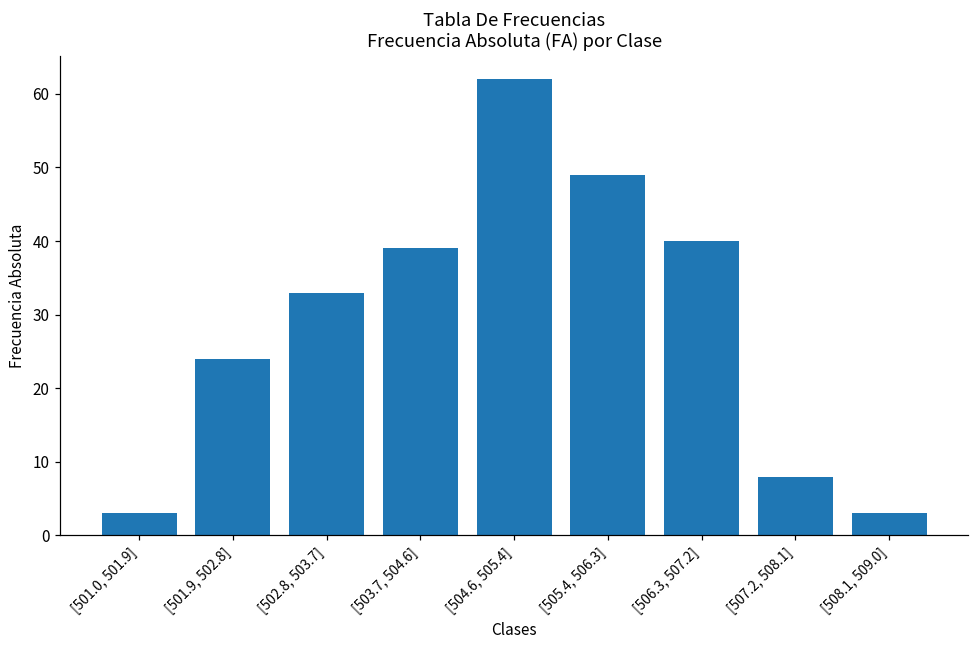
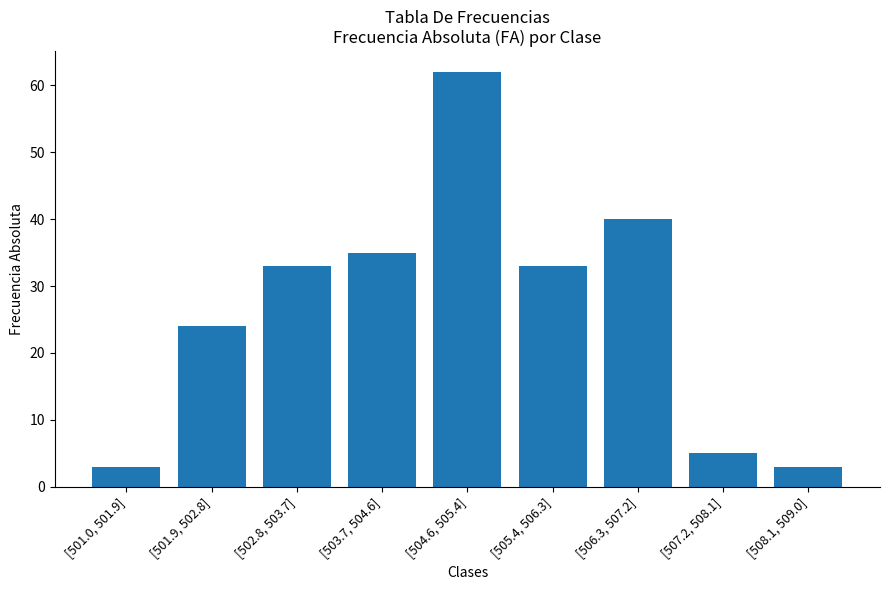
[503.7, 504.6]: 39 -> 35
[505.4, 506.3]: 49 -> 33
[507.2, 508.1]: 8 -> 5
